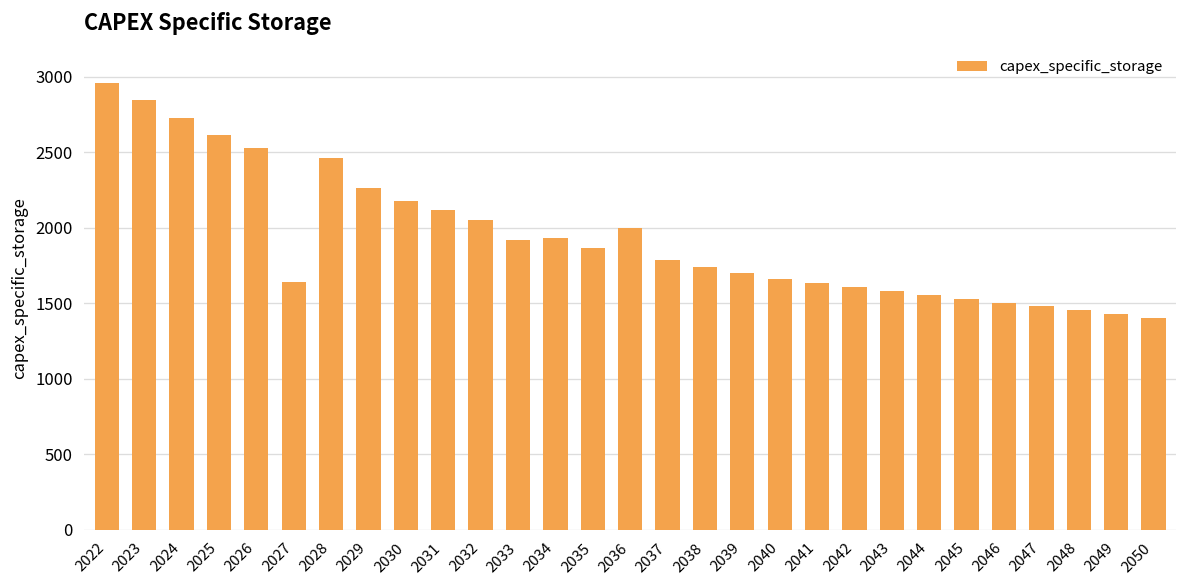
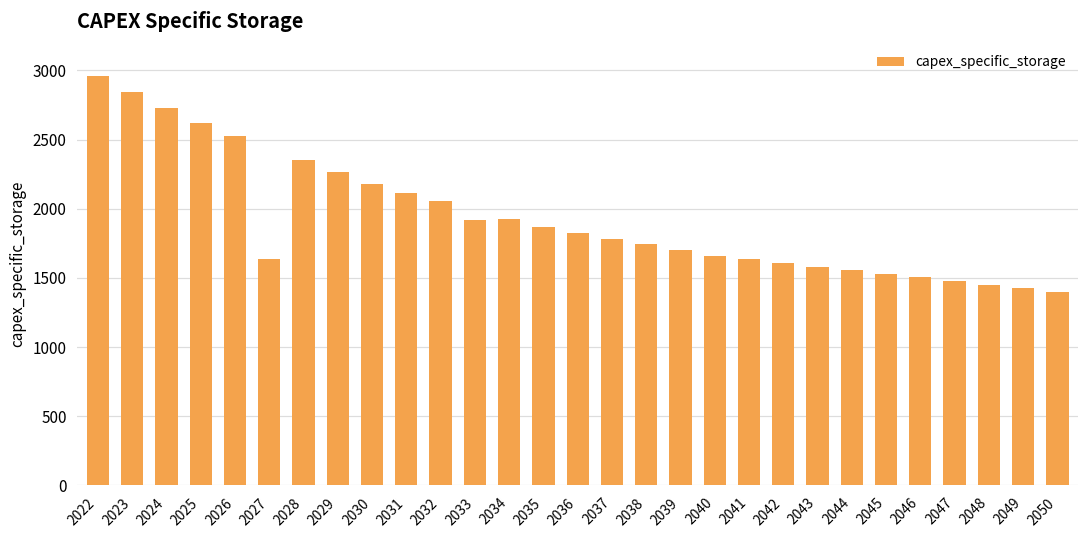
2028: 2460 -> 2350
2036: 2000 -> 1830
